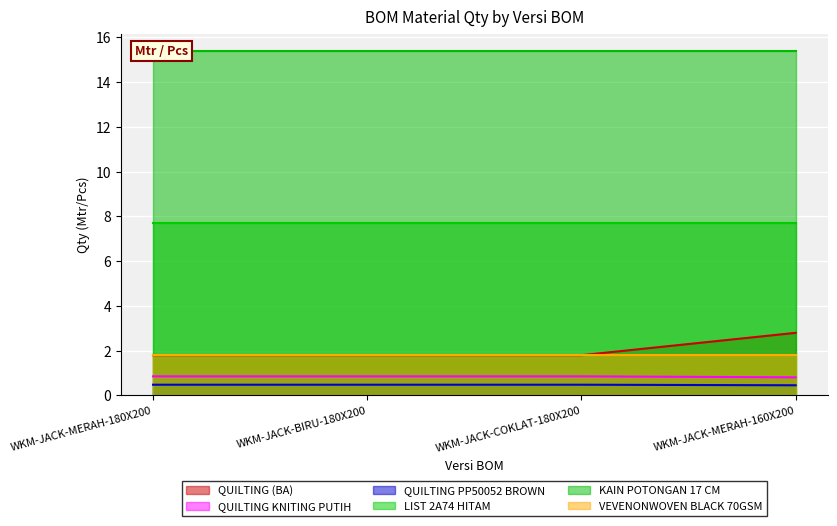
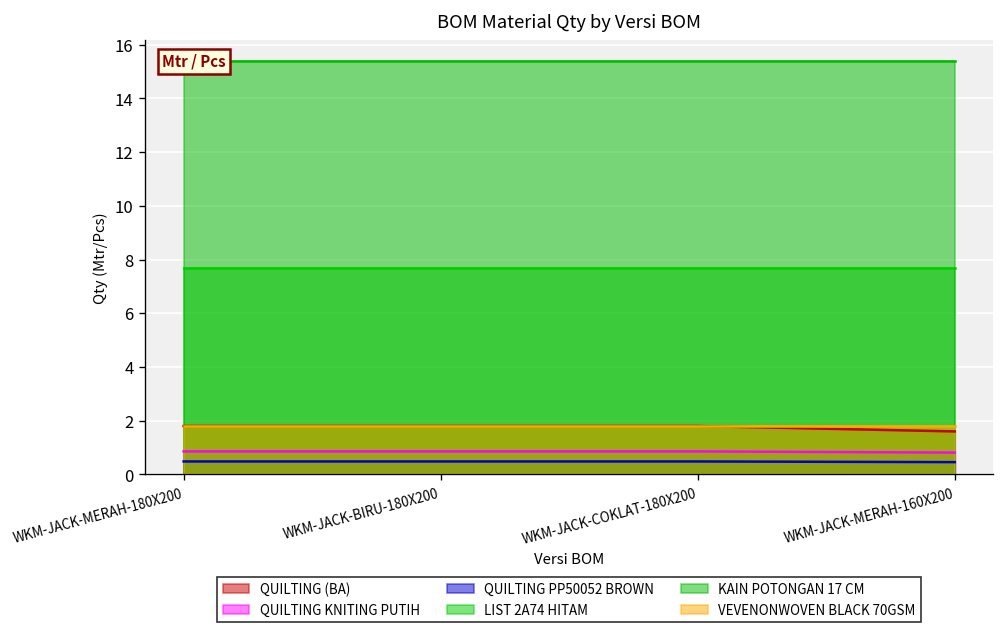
QUILTING (BA), WKM-JACK-MERAH-160X200: 2.8 -> 1.6
